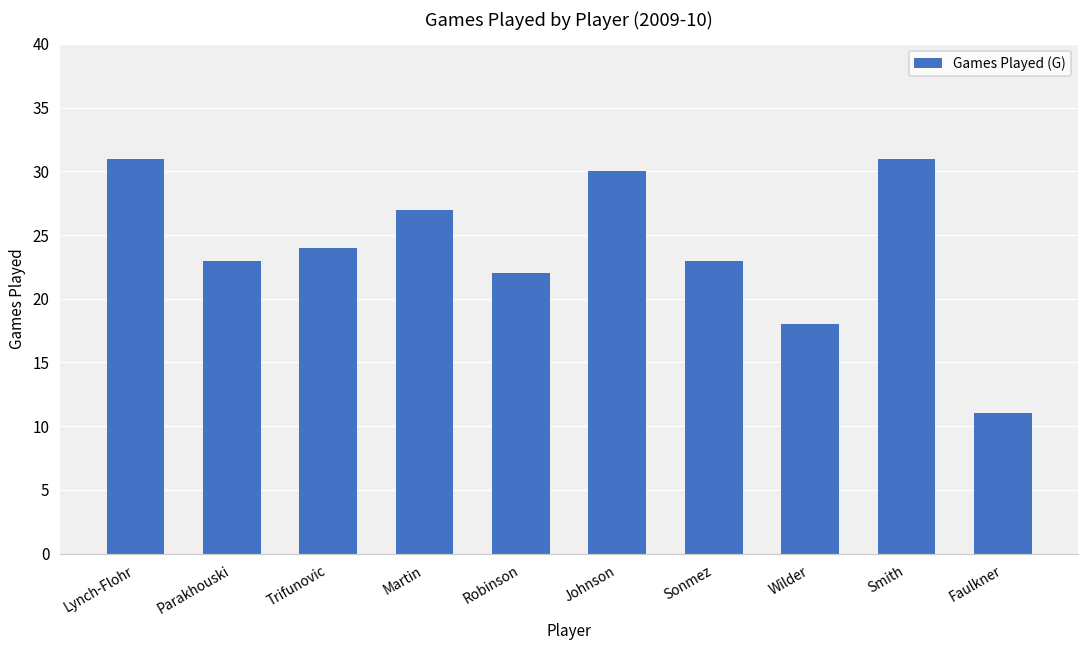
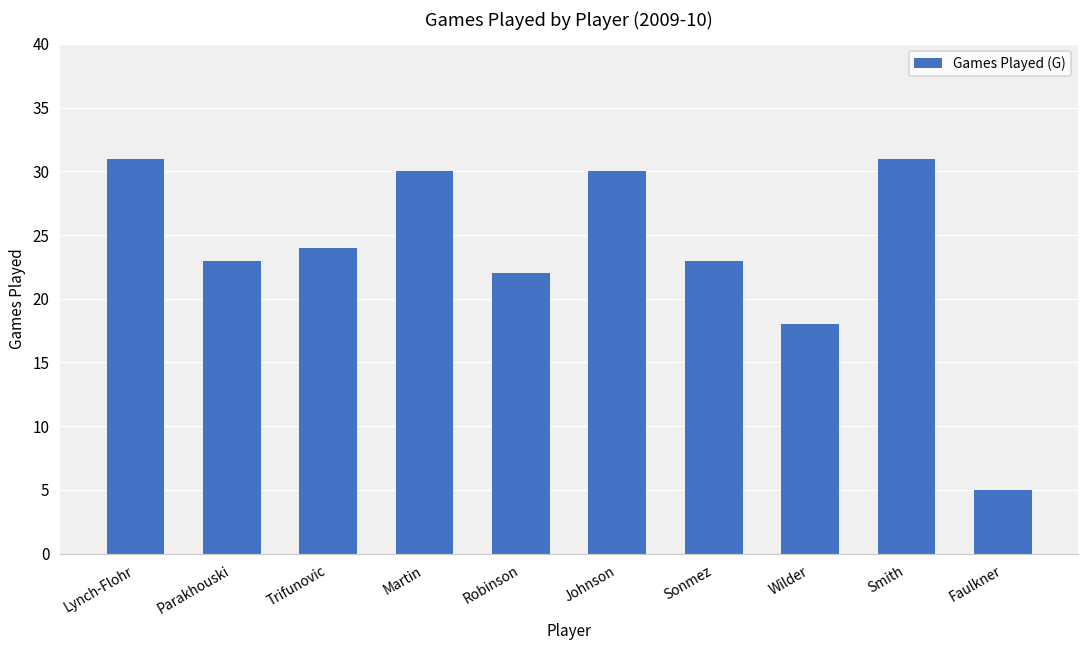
Martin: 27 -> 30
Faulkner: 11 -> 5
